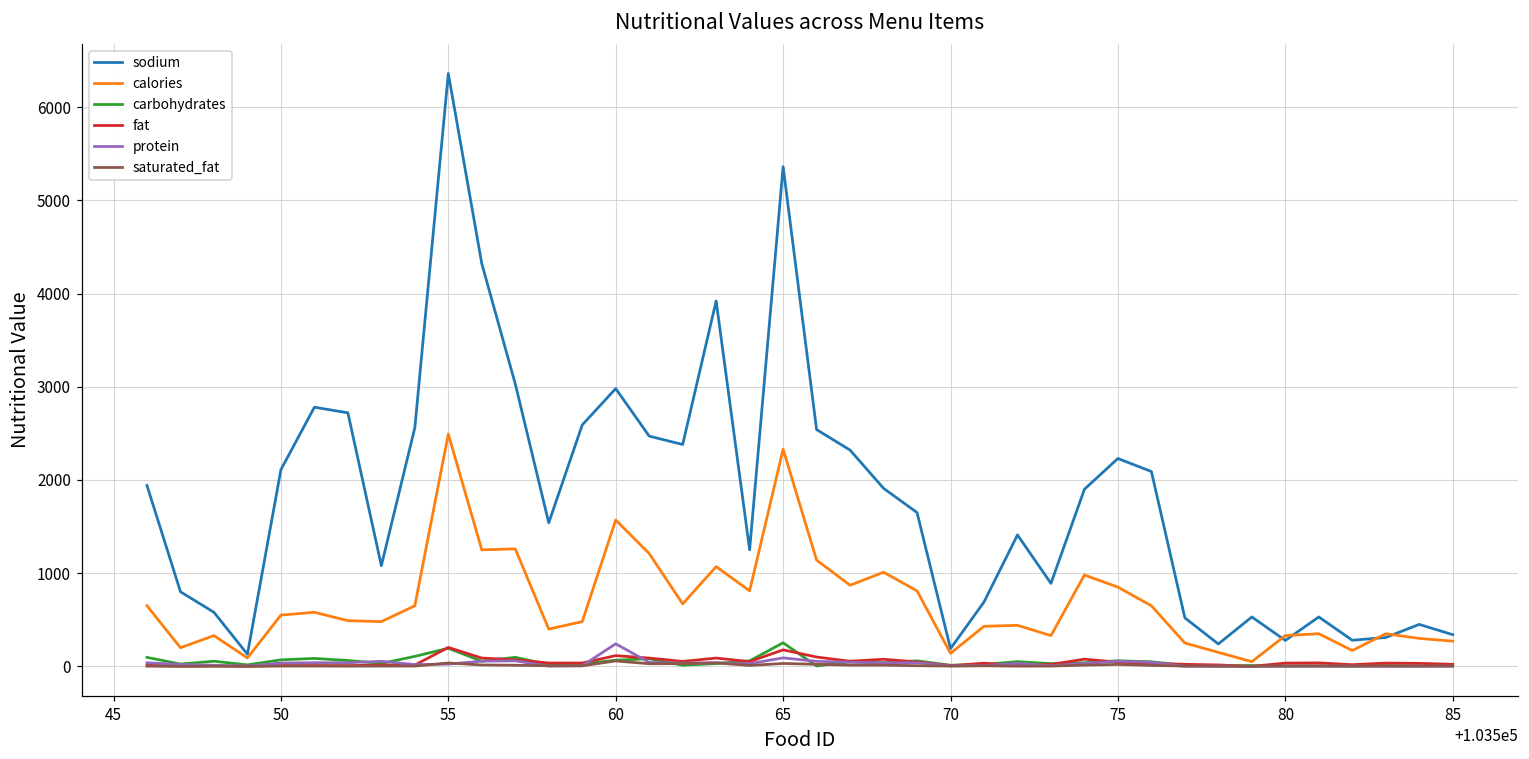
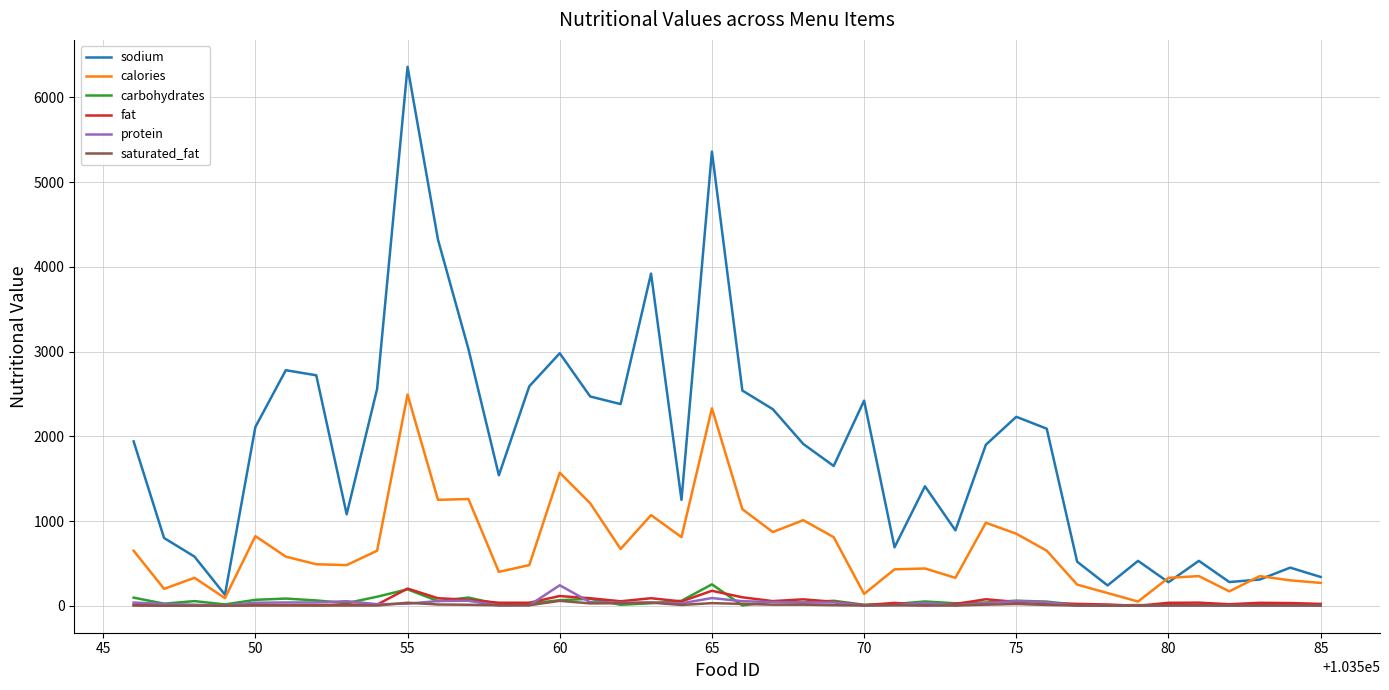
calories, 50: 600 -> 800
sodium, 70: 200 -> 2400
